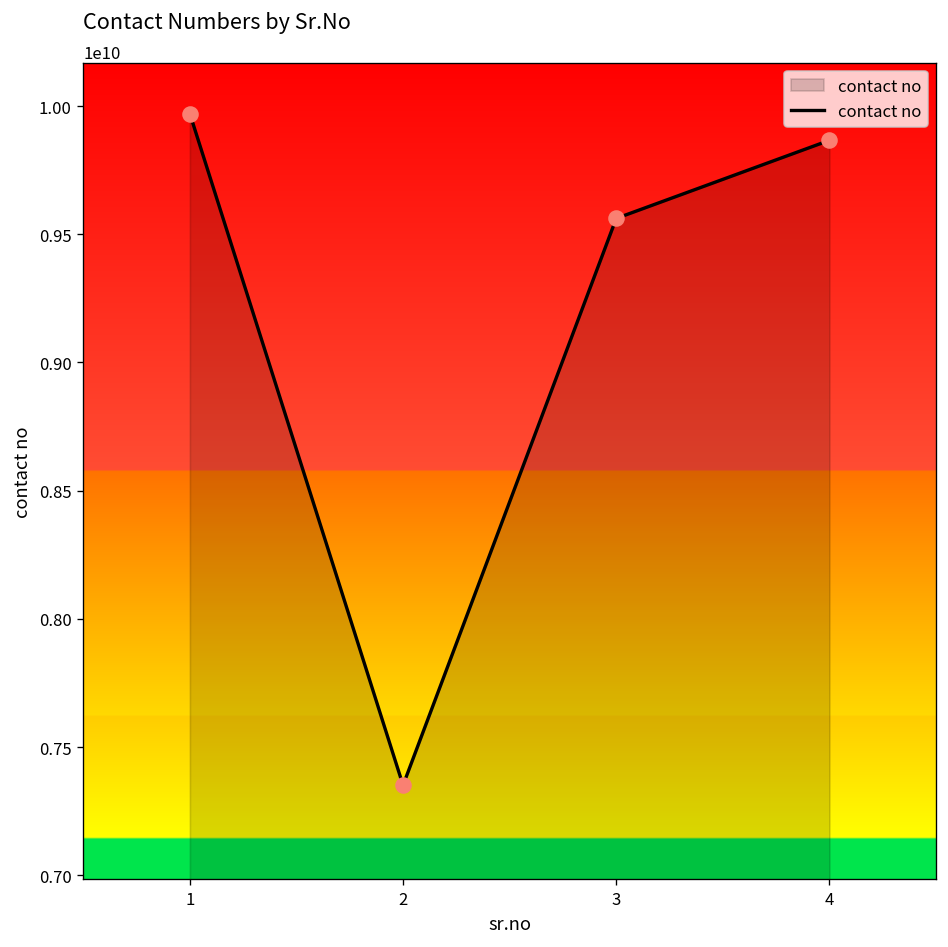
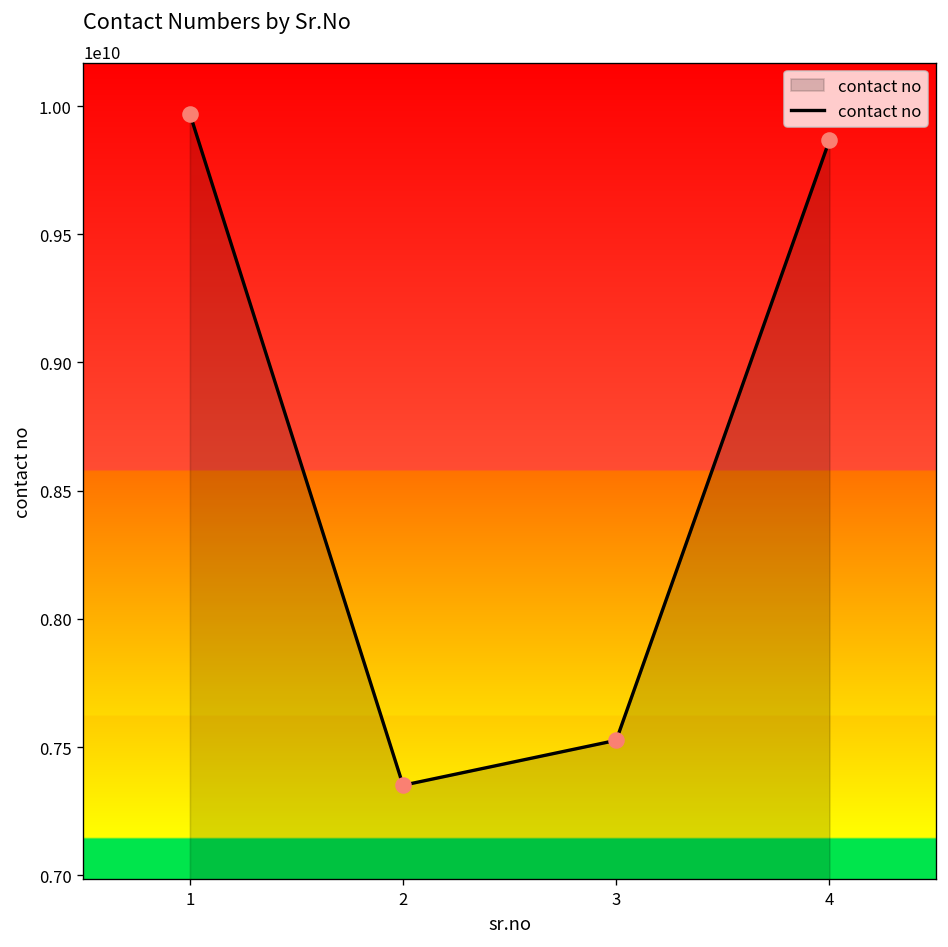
3: 9560000000 -> 7530000000
